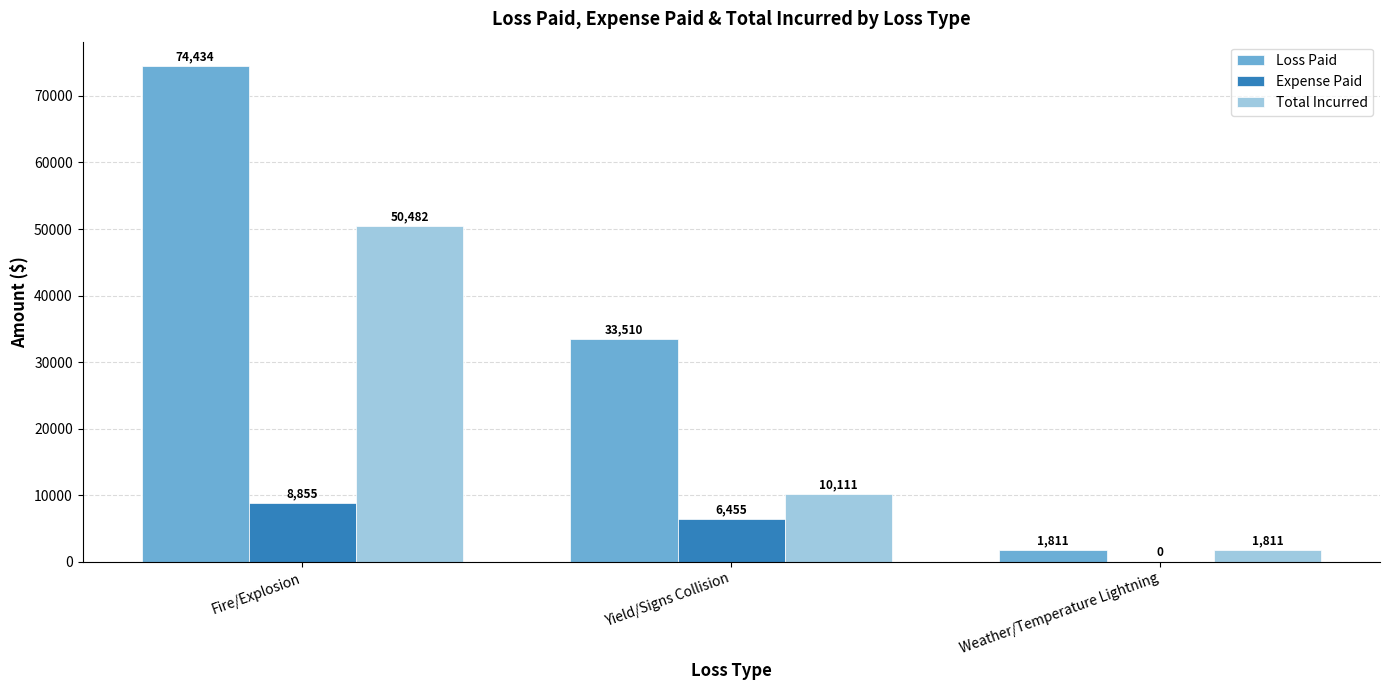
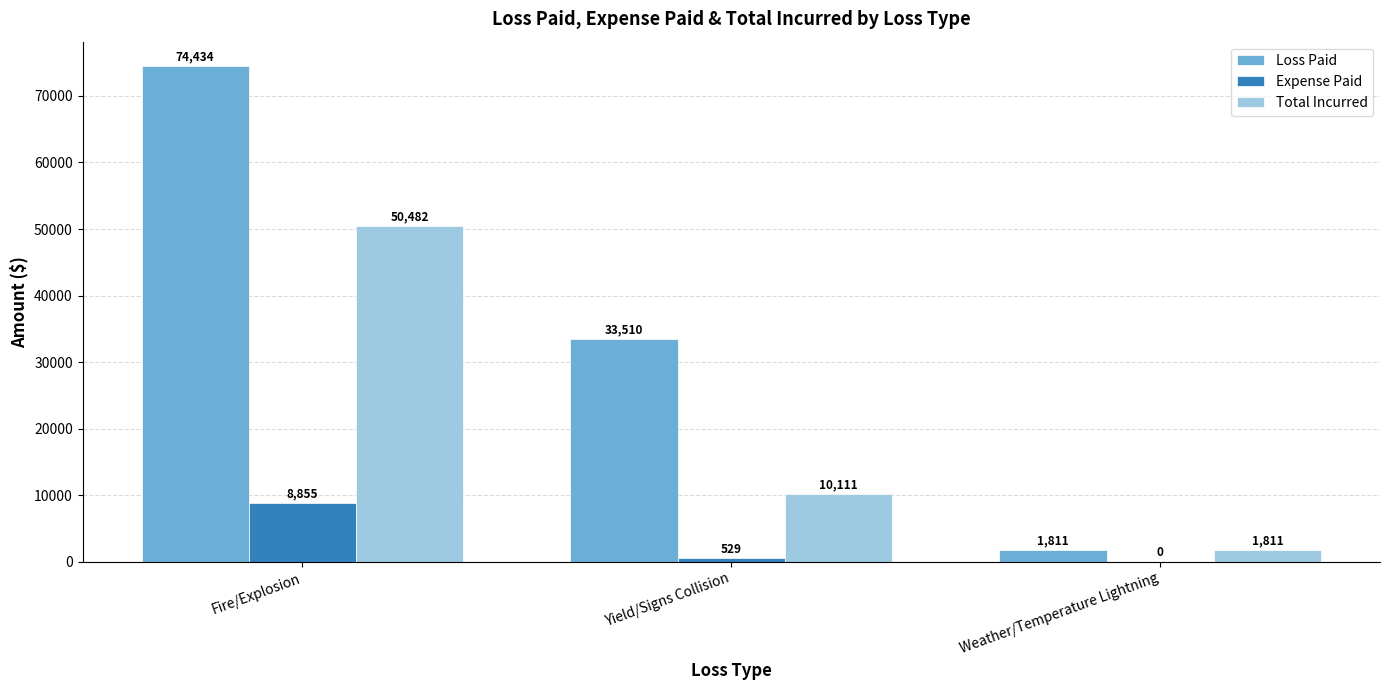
Expense Paid, Yield/Signs Collision: 6,455 -> 529
